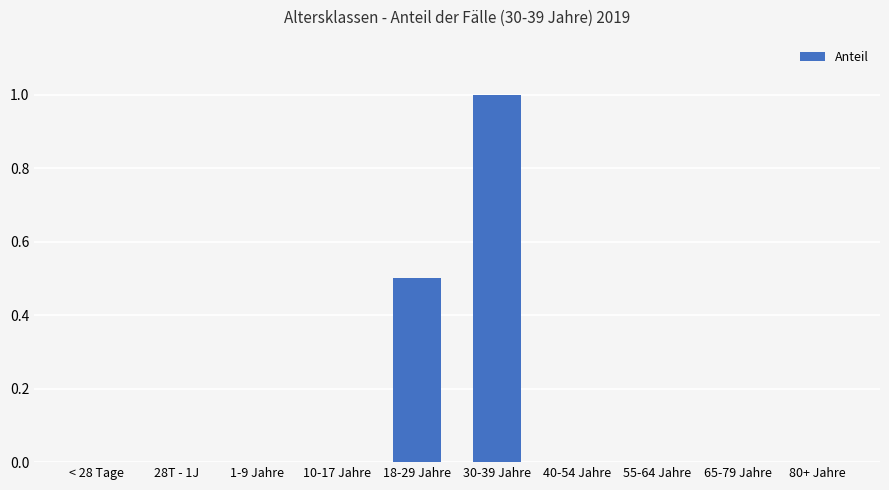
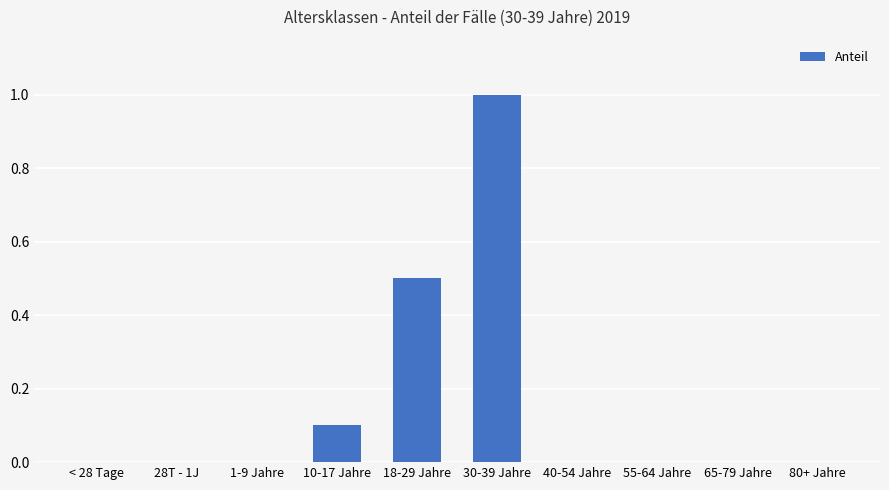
10-17 Jahre: 0.0 -> 0.1
